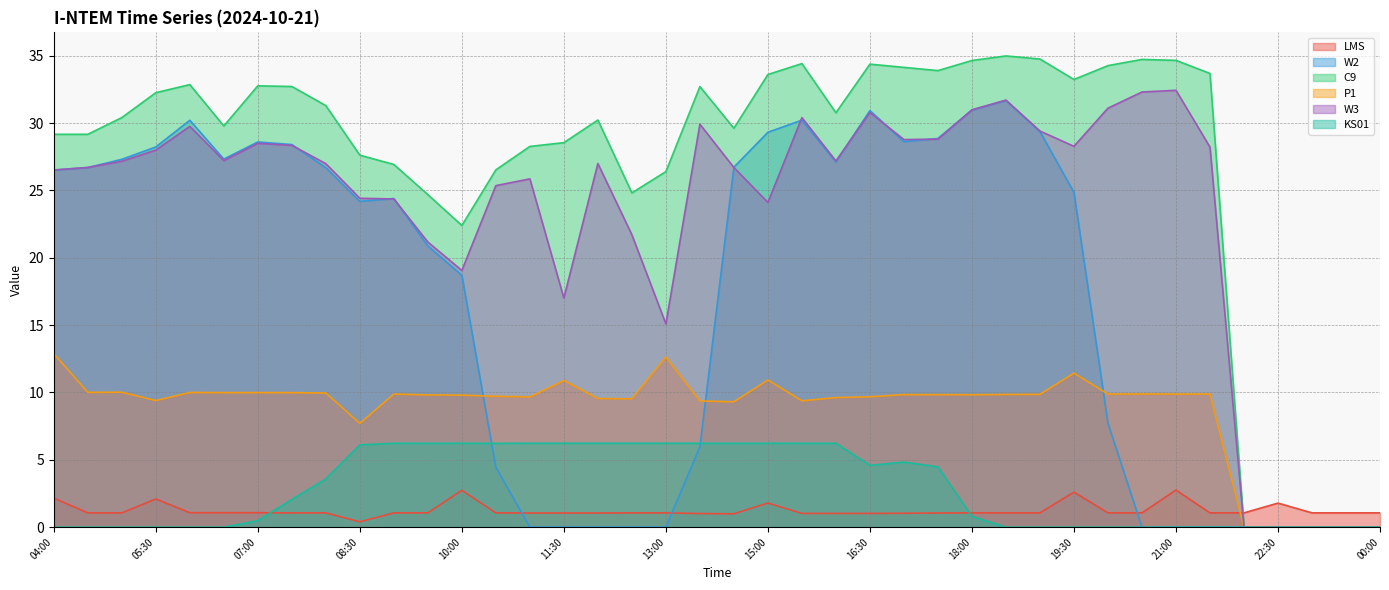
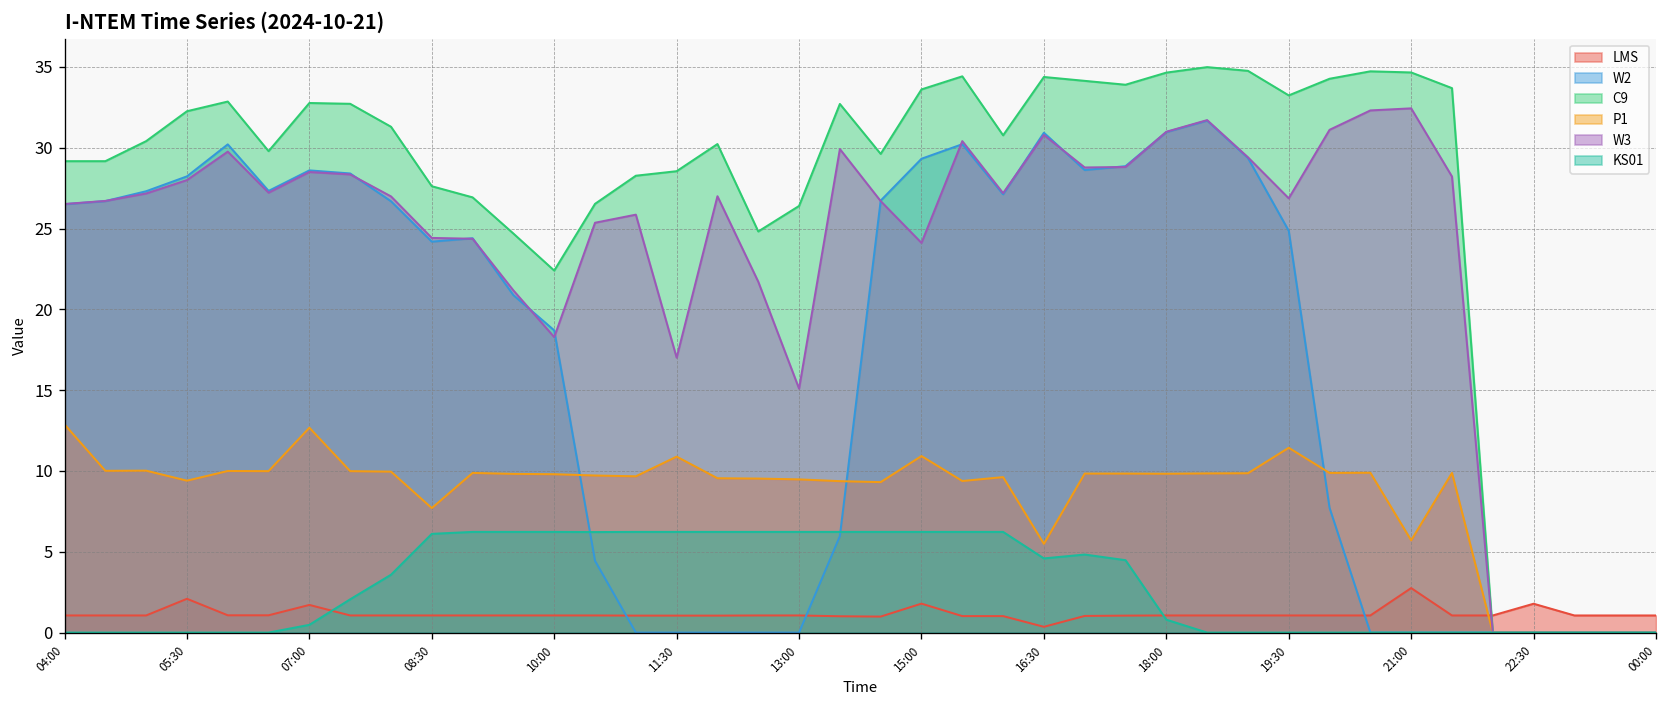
LMS, 04:00: 2.2 -> 1.1
LMS, 07:00: 1.1 -> 1.7
P1, 07:00: 10.0 -> 12.7
LMS, 08:30: 0.4 -> 1.1
LMS, 10:00: 2.7 -> 1.1
W3, 10:00: 19.1 -> 18.3
P1, 13:00: 12.6 -> 9.5
LMS, 16:30: 1.0 -> 0.4
P1, 16:30: 9.7 -> 5.5
LMS, 19:30: 2.6 -> 1.1
W3, 19:30: 28.3 -> 26.9
P1, 21:00: 9.9 -> 5.7
